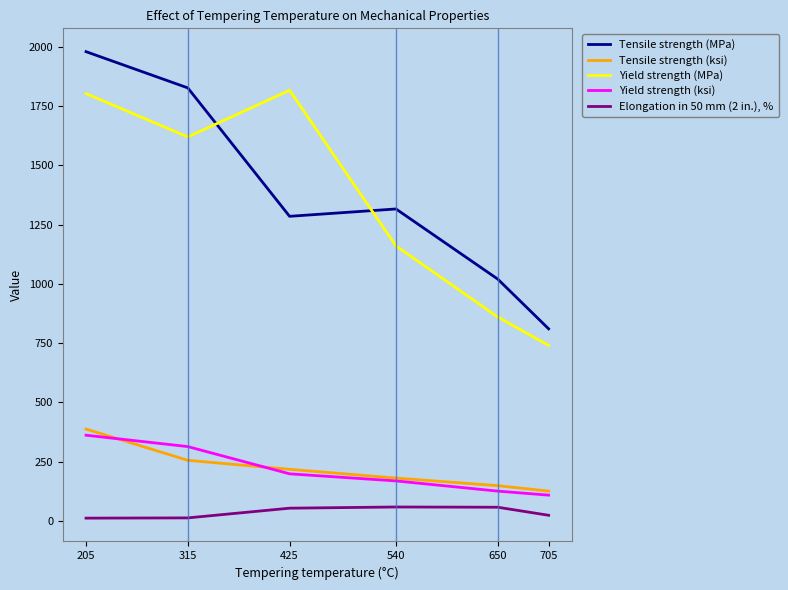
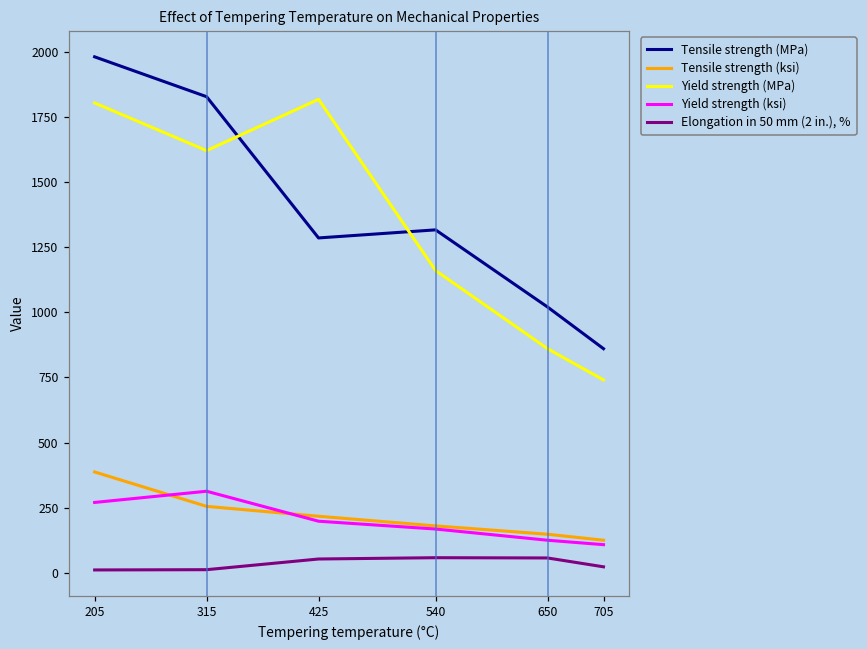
Yield strength (ksi), 205: 360 -> 270
Tensile strength (MPa), 705: 810 -> 860
